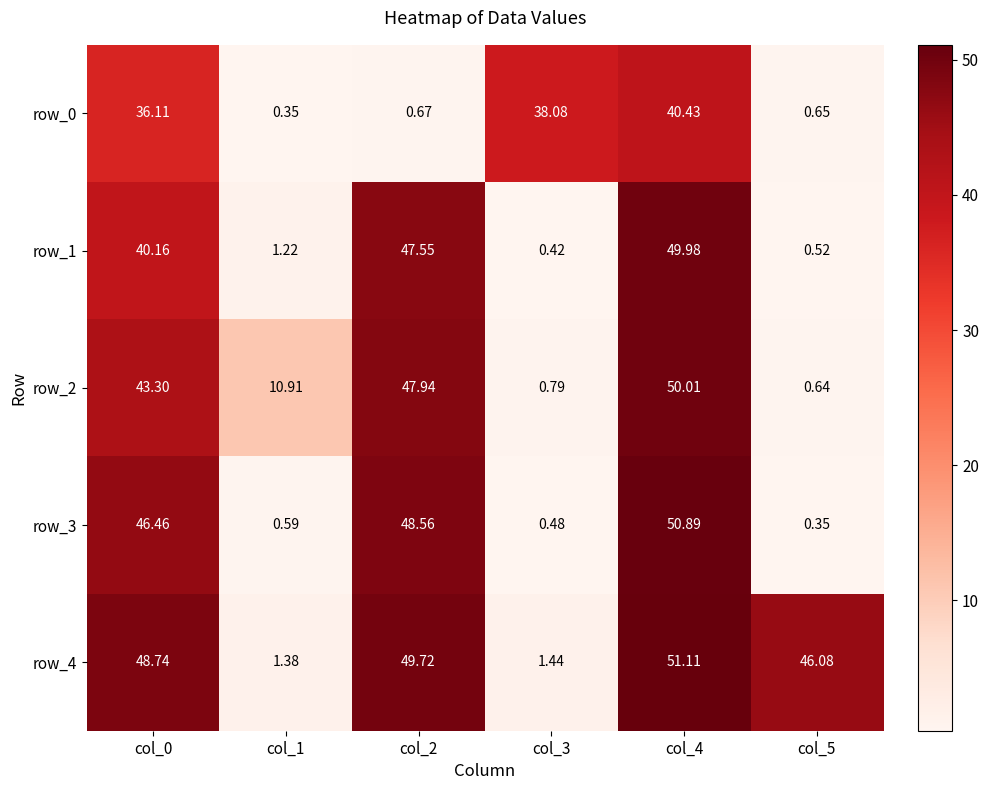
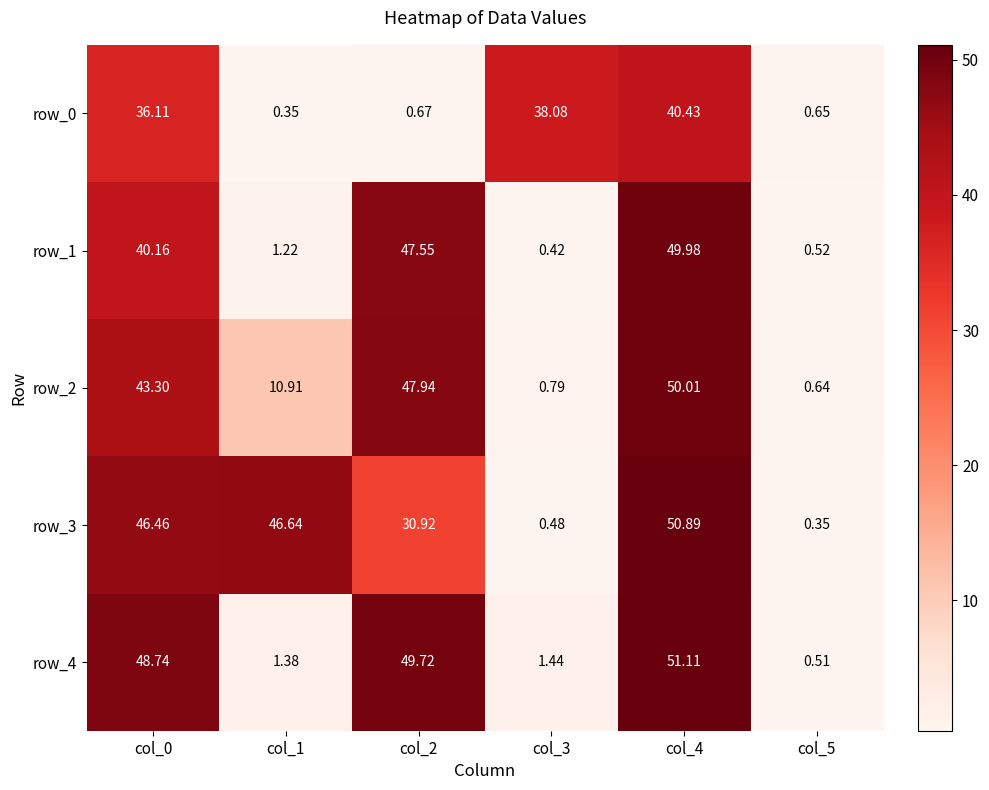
row_3, col_1: 0.59 -> 46.64
row_3, col_2: 48.56 -> 30.92
row_4, col_5: 46.08 -> 0.51
